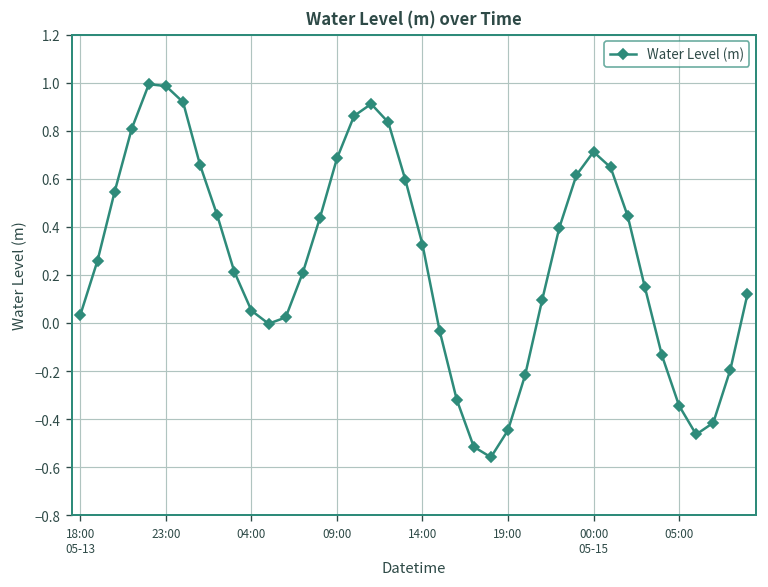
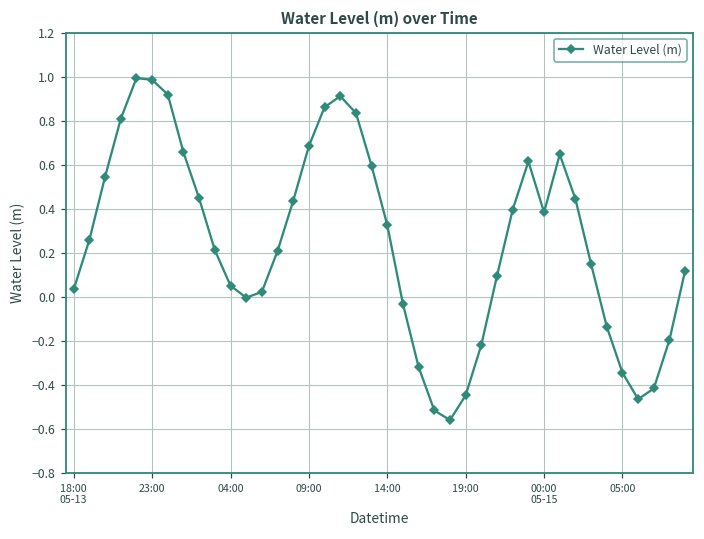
00:00 05-15: 0.71 -> 0.38
